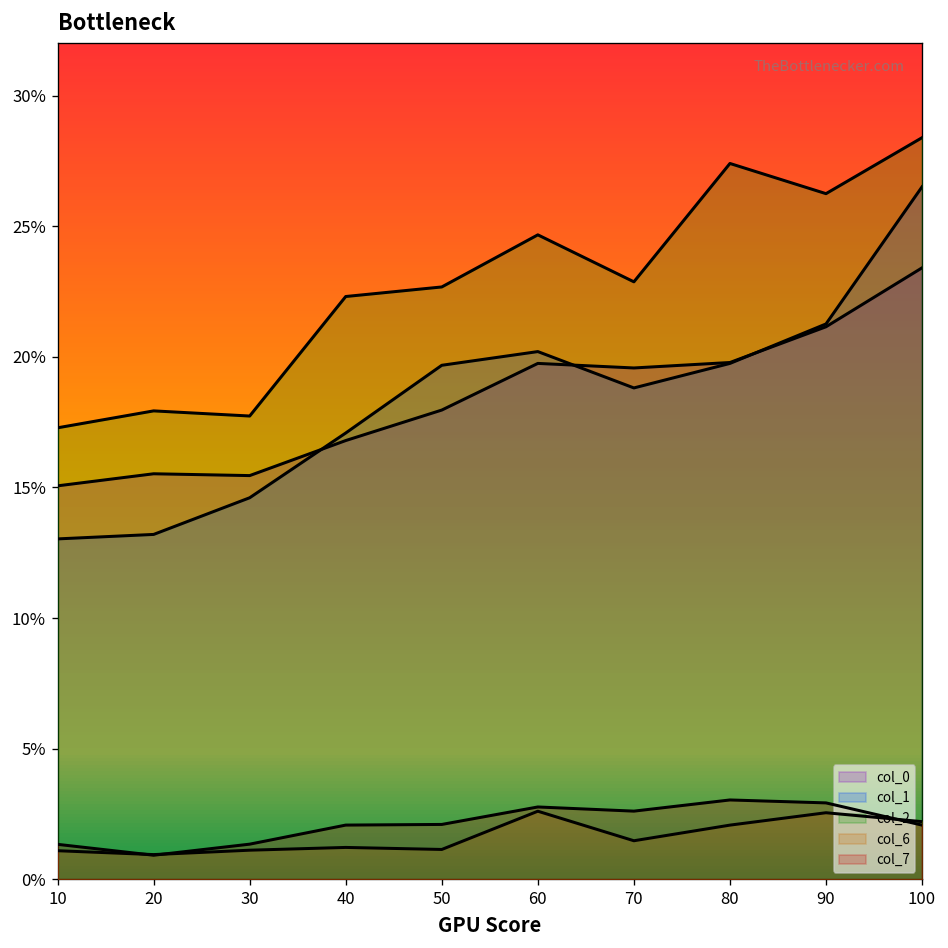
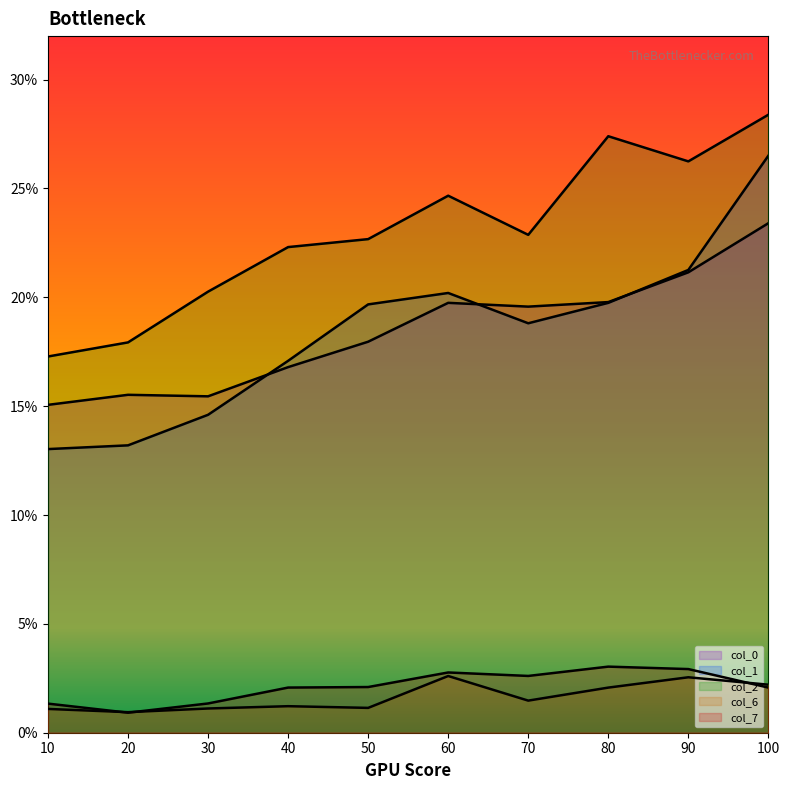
col_2, 30: 17.7% -> 20.3%
